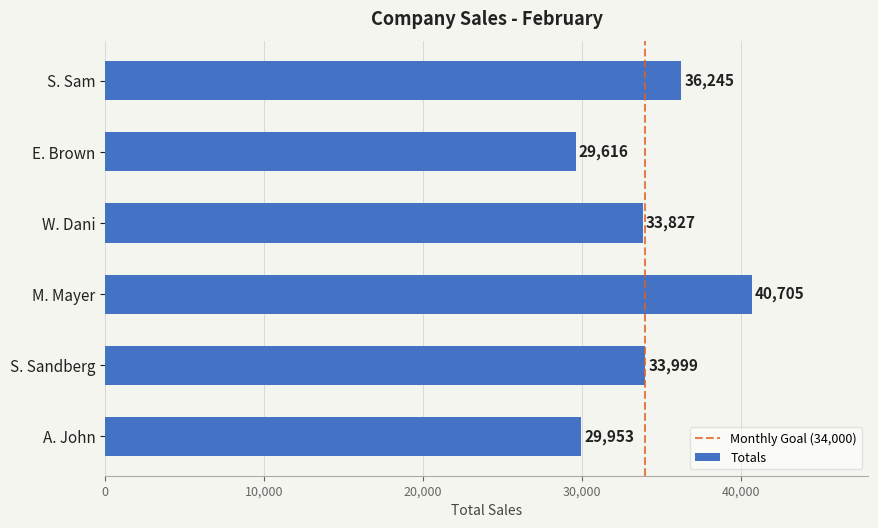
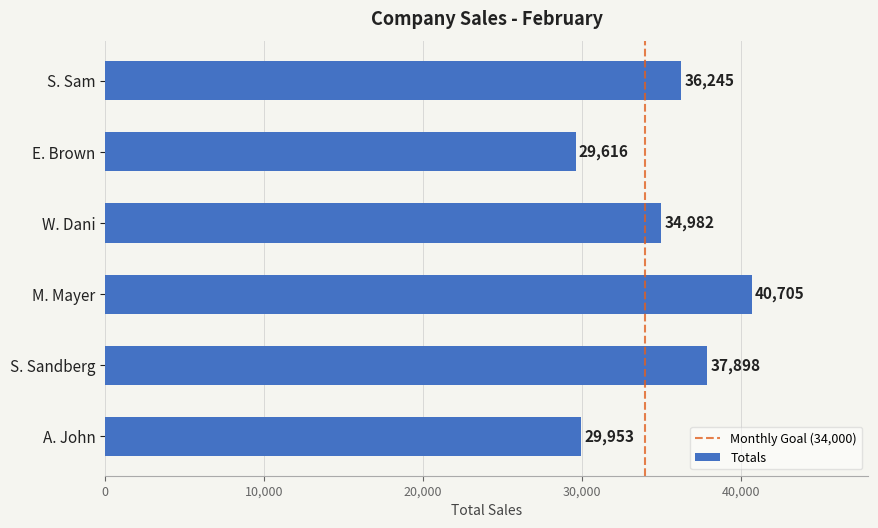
W. Dani: 33,827 -> 34,982
S. Sandberg: 33,999 -> 37,898
